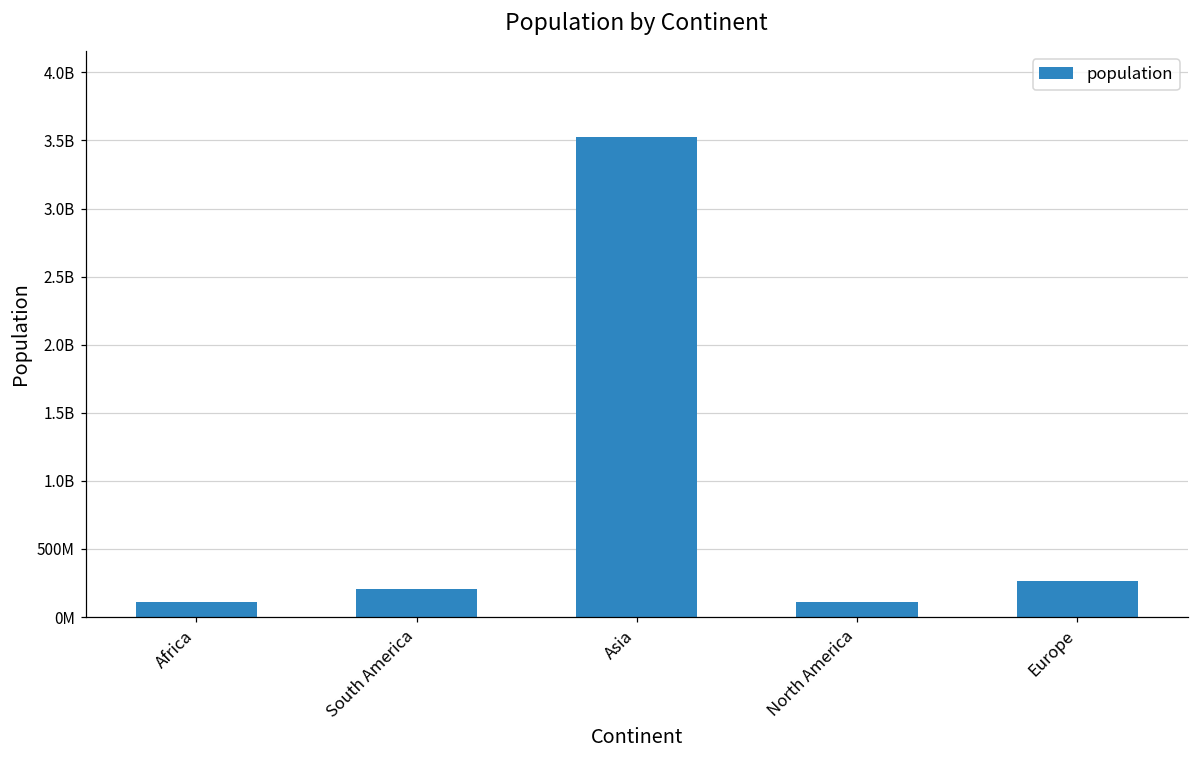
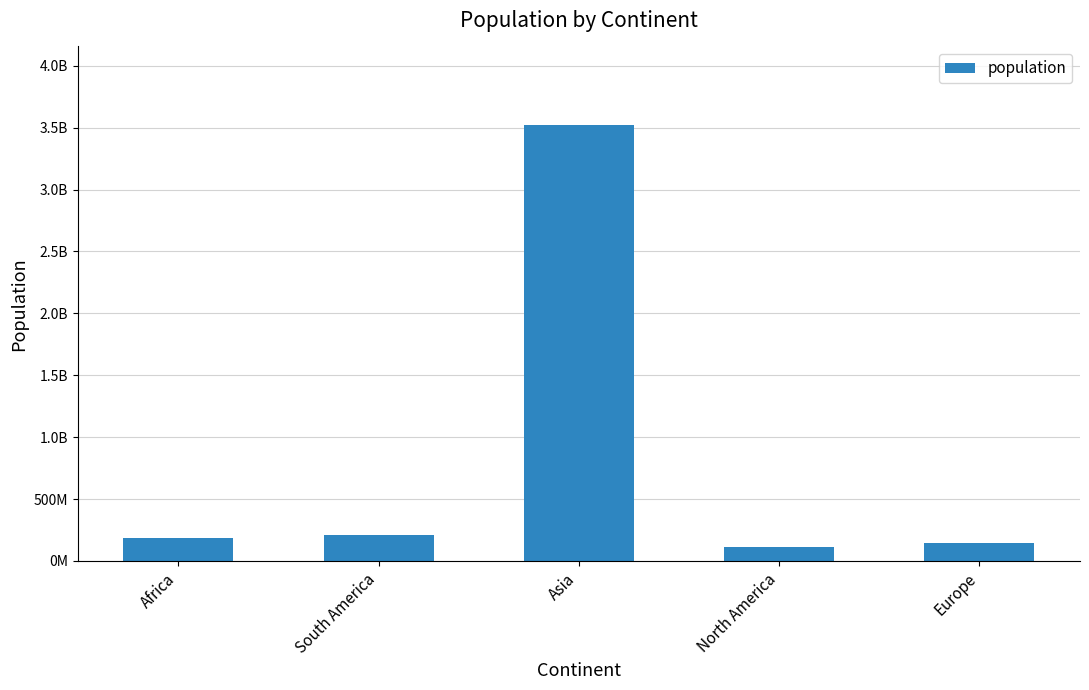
Africa: 110000000 -> 180000000
Europe: 270000000 -> 140000000
